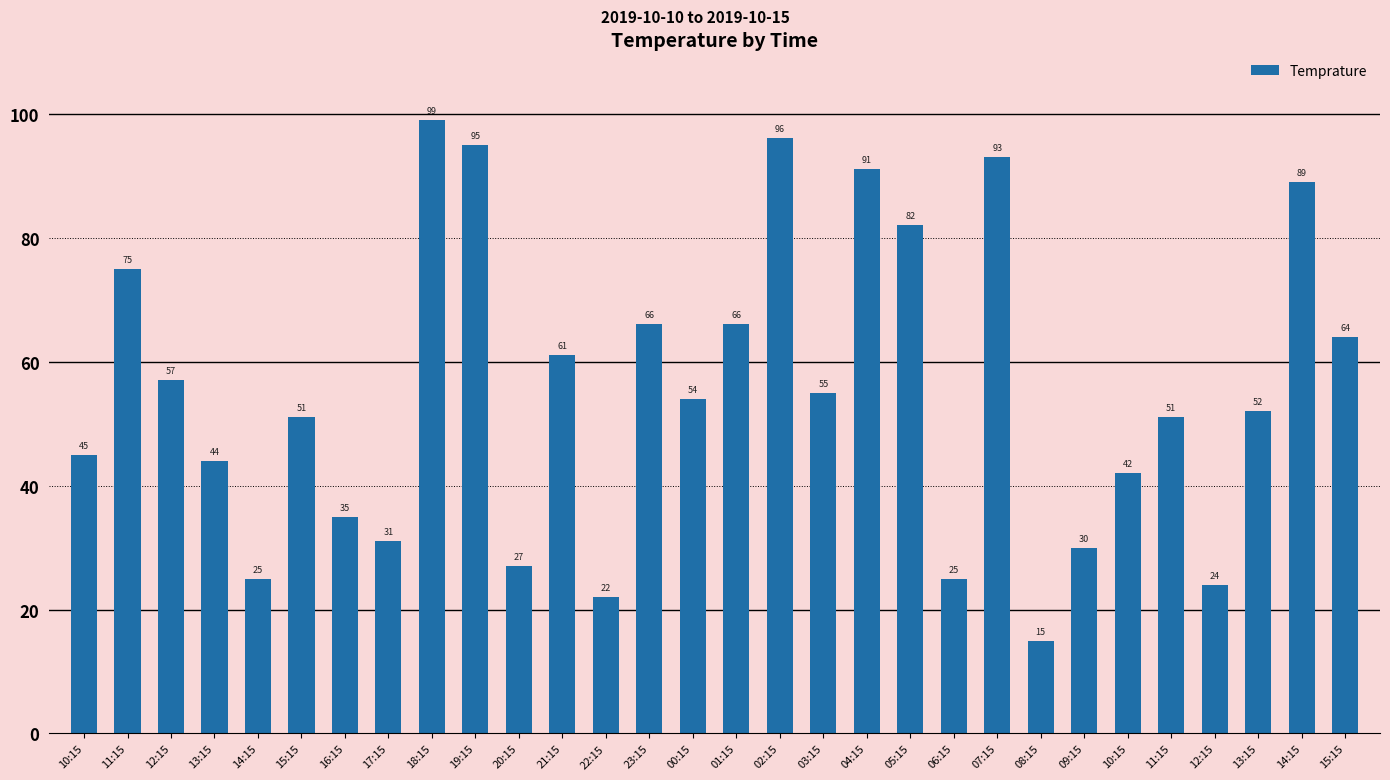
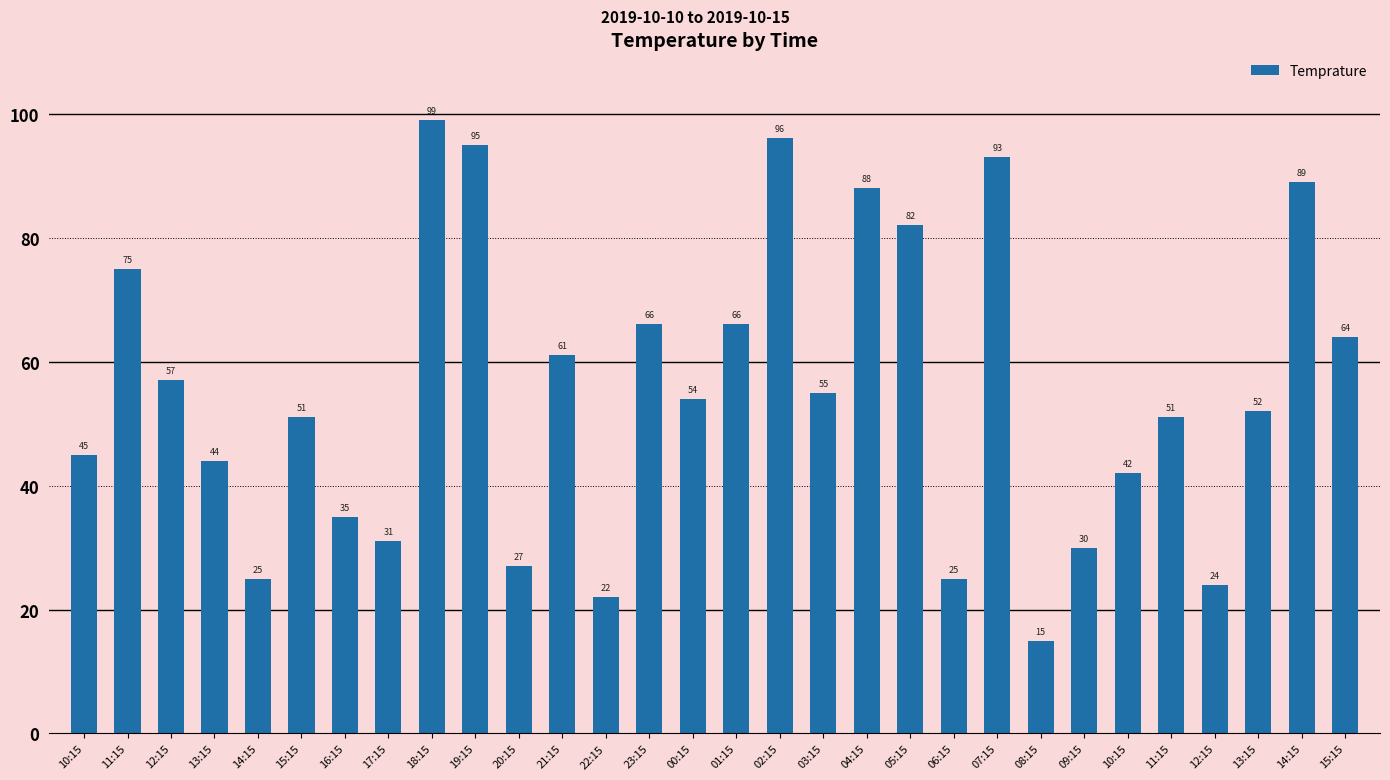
04:15: 91 -> 88
